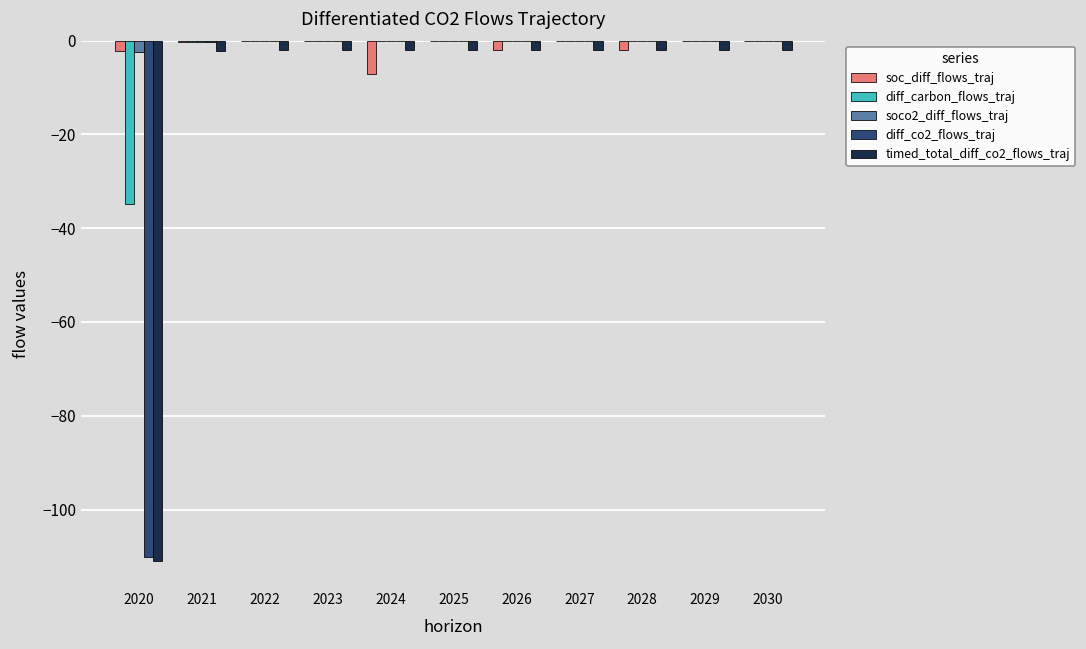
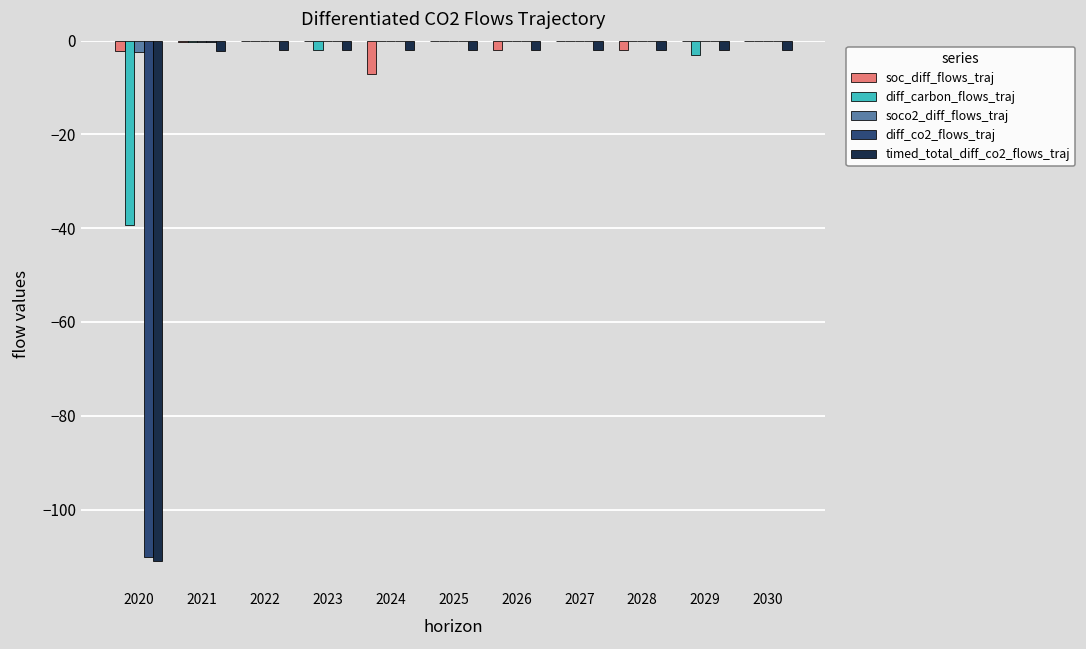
diff_carbon_flows_traj, 2020: -35 -> -39
diff_carbon_flows_traj, 2023: 0 -> -2
diff_carbon_flows_traj, 2029: 0 -> -3
